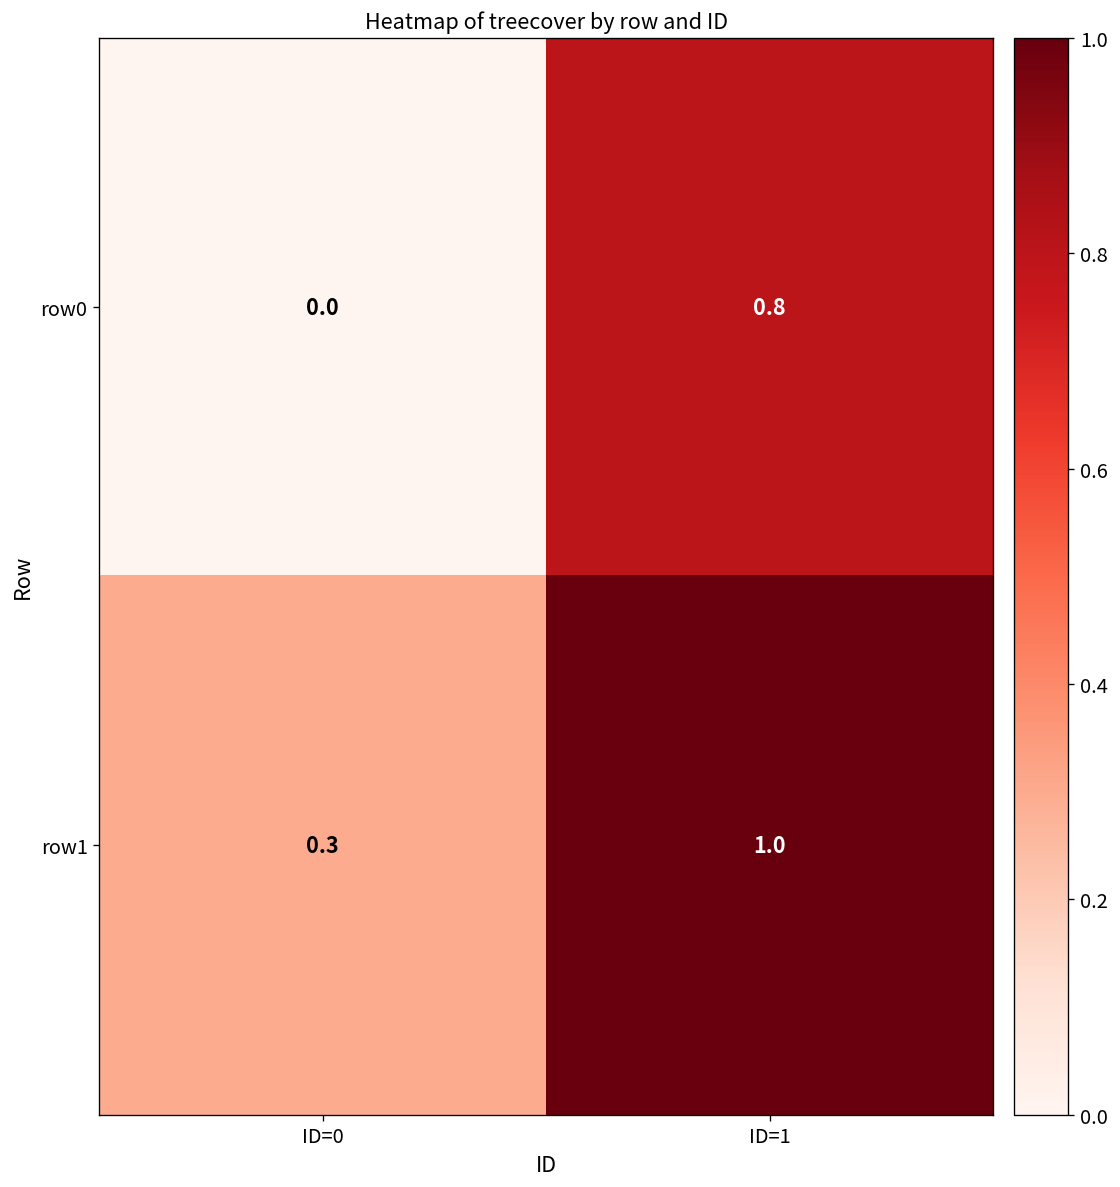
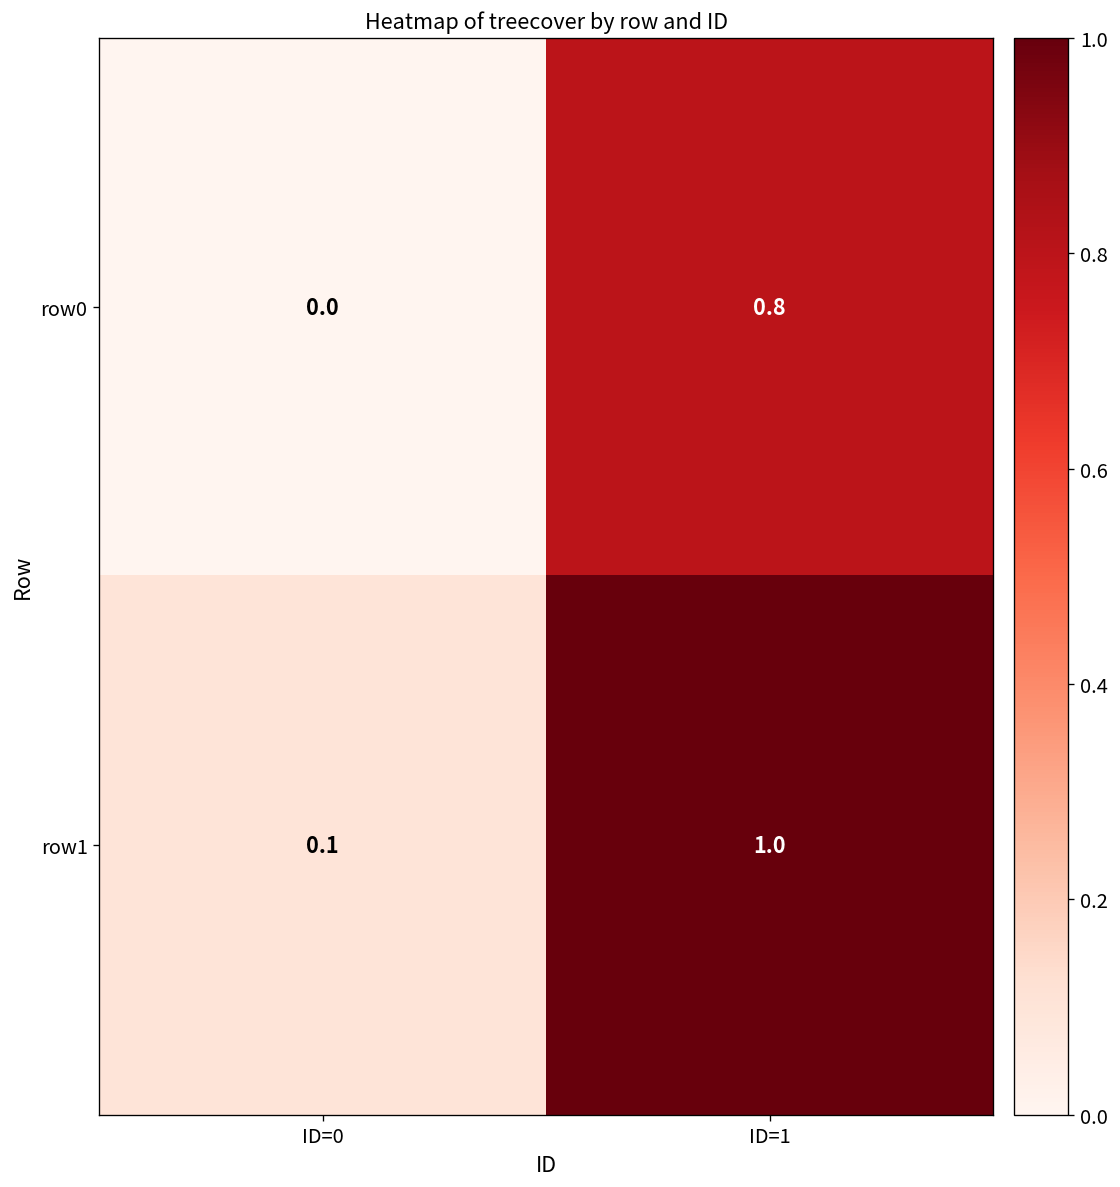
row1, ID=0: 0.3 -> 0.1
